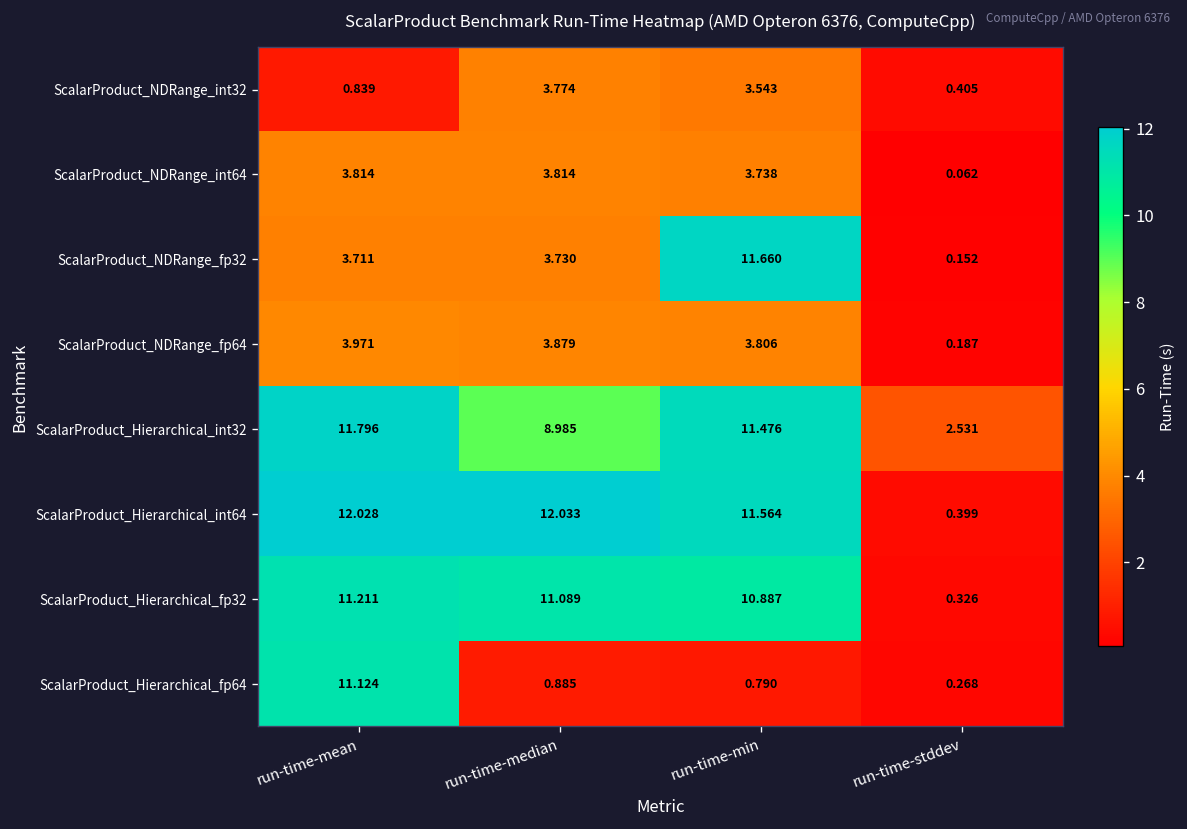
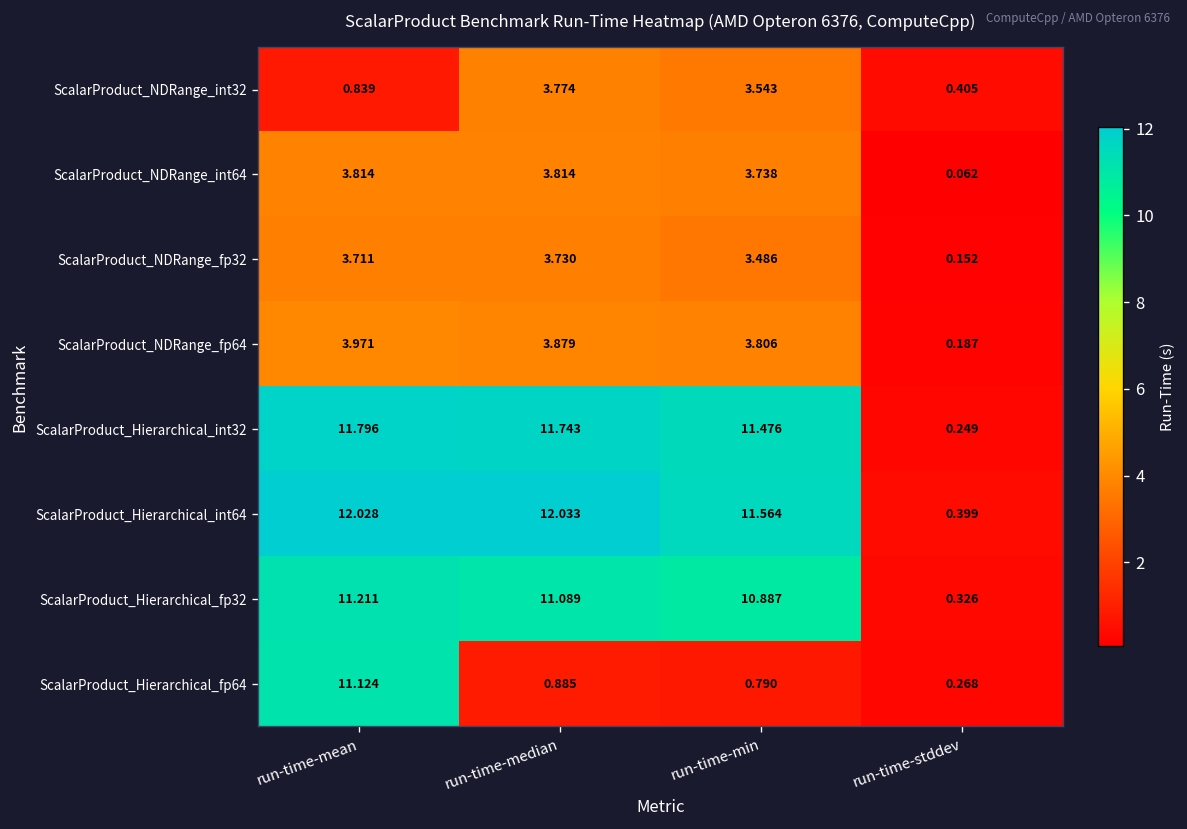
ScalarProduct_NDRange_fp32, run-time-min: 11.660 -> 3.486
ScalarProduct_Hierarchical_int32, run-time-median: 8.985 -> 11.743
ScalarProduct_Hierarchical_int32, run-time-stddev: 2.531 -> 0.249
